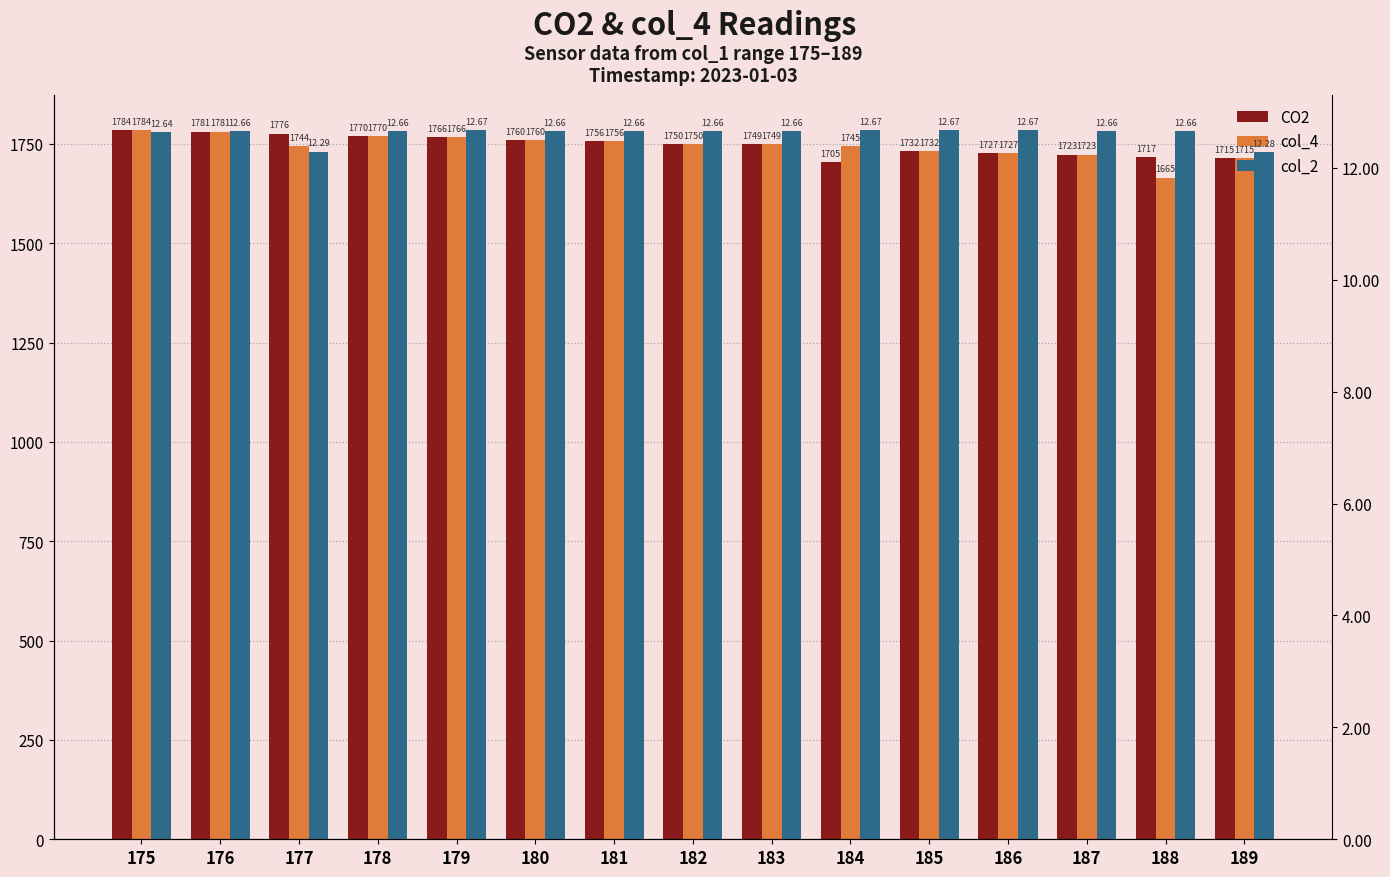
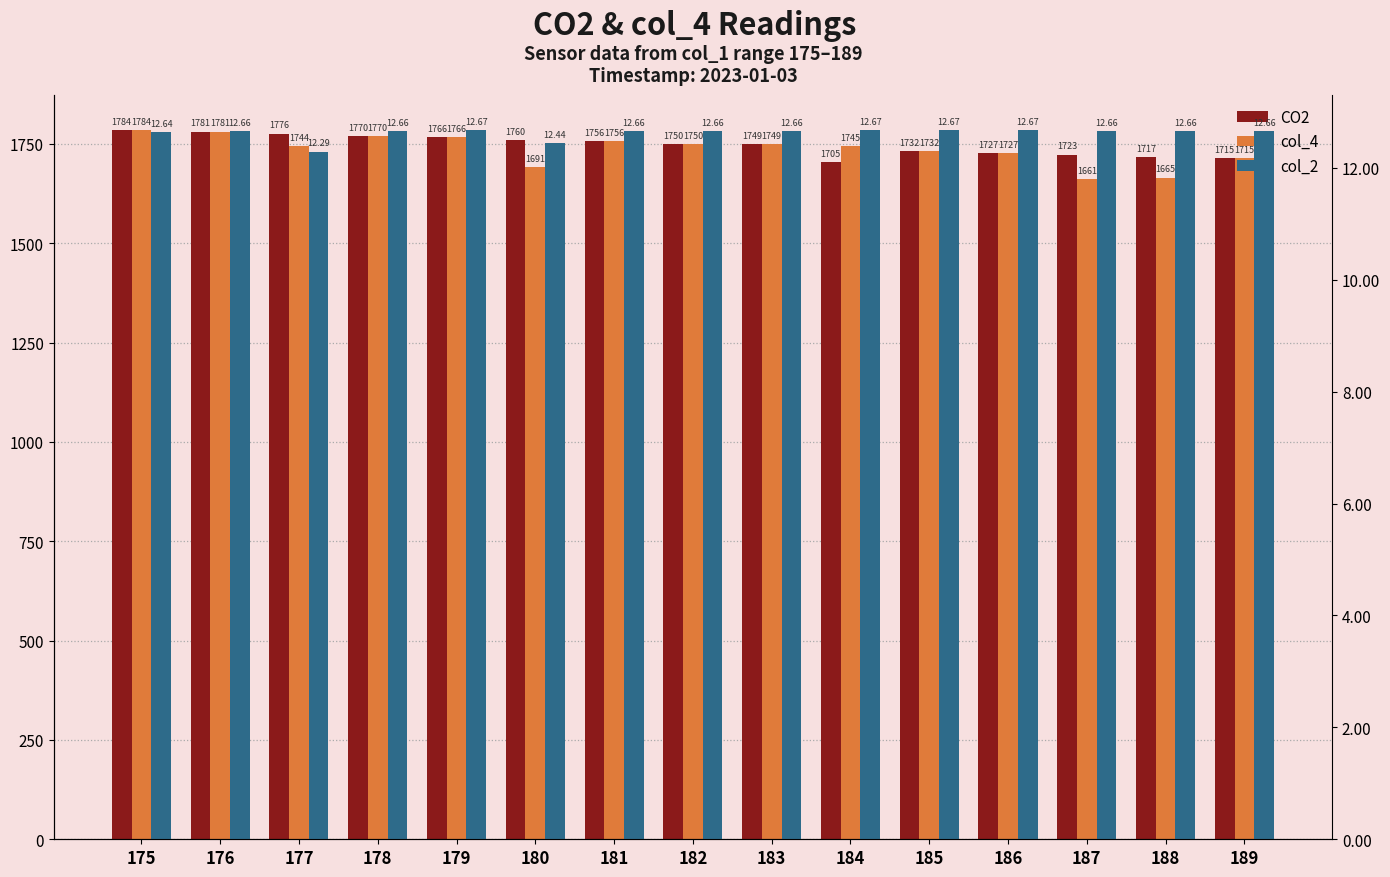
col_4, 180: 1760 -> 1691
col_4, 187: 1723 -> 1661
col_2, 180: 12.66 -> 12.44
col_2, 189: 12.28 -> 12.66
